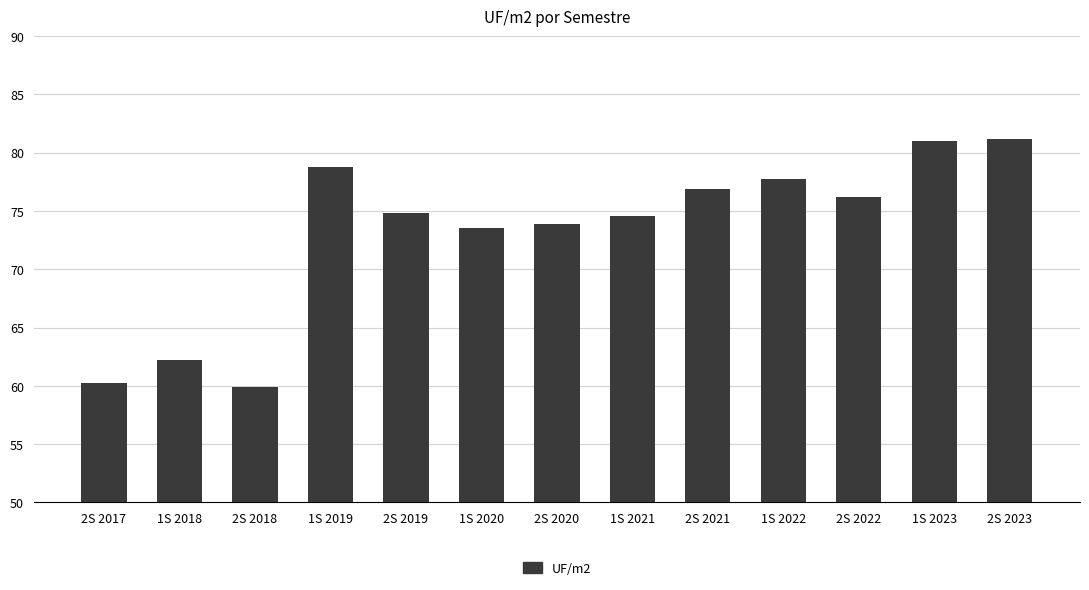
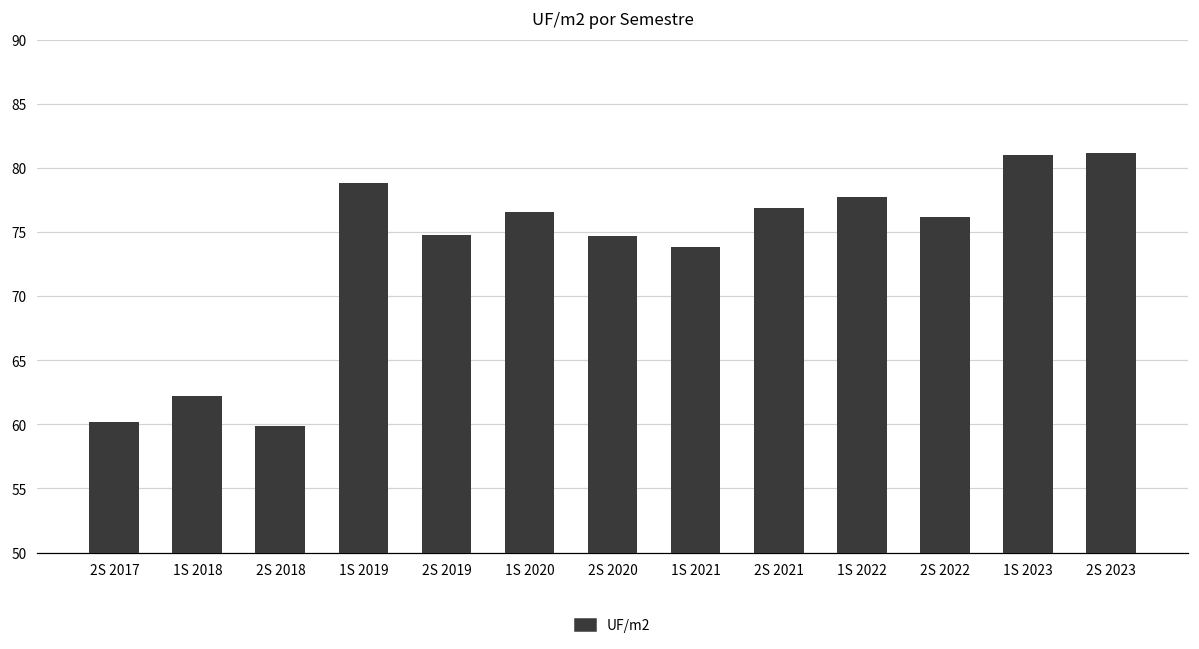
1S 2020: 73.5 -> 76.6
2S 2020: 73.9 -> 74.7
1S 2021: 74.6 -> 73.8
